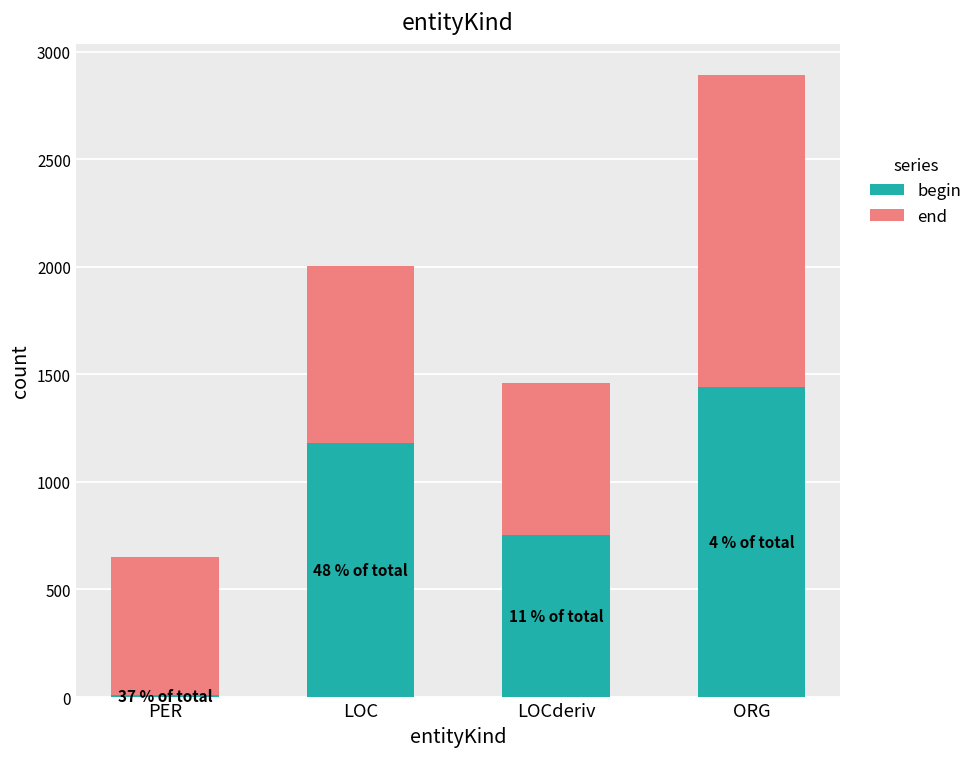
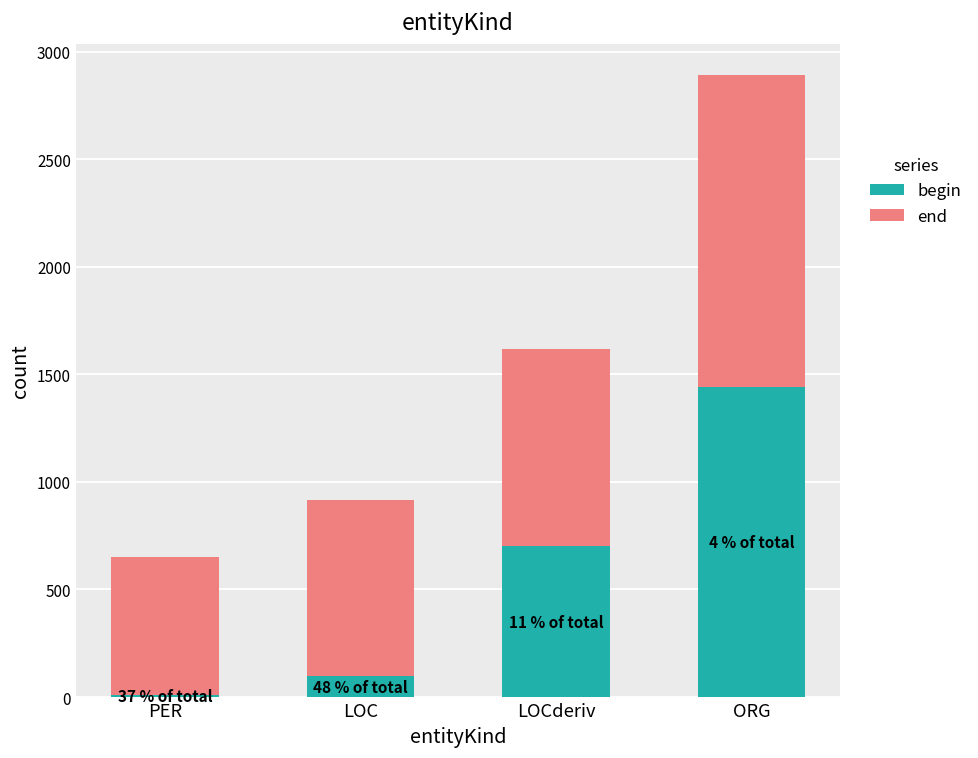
begin, LOC: 1180 -> 100
begin, LOCderiv: 750 -> 700
end, LOCderiv: 710 -> 920
